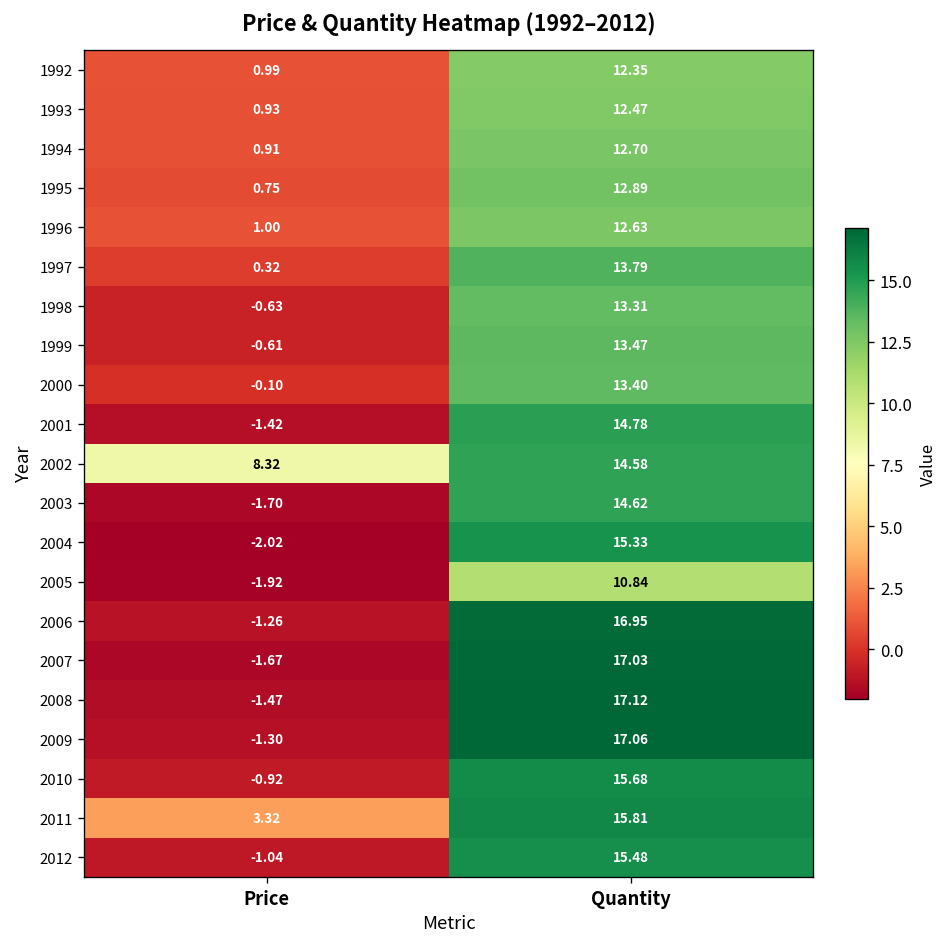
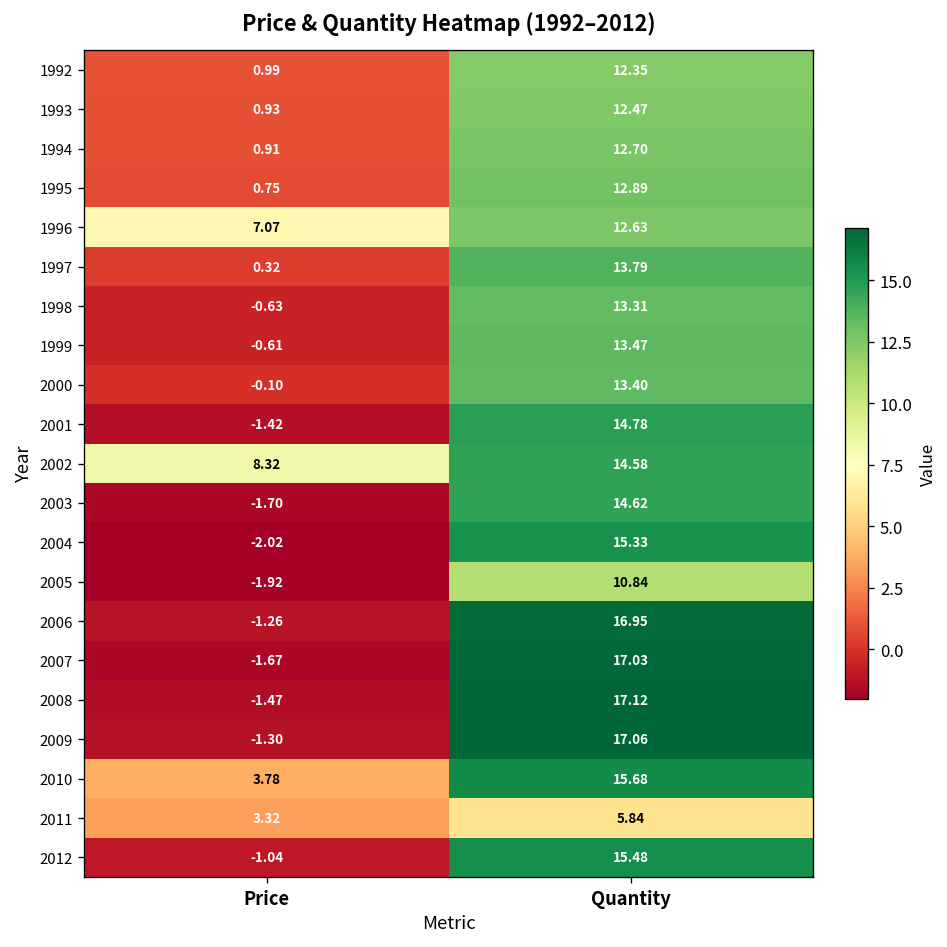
1996, Price: 1.00 -> 7.07
2010, Price: -0.92 -> 3.78
2011, Quantity: 15.81 -> 5.84
